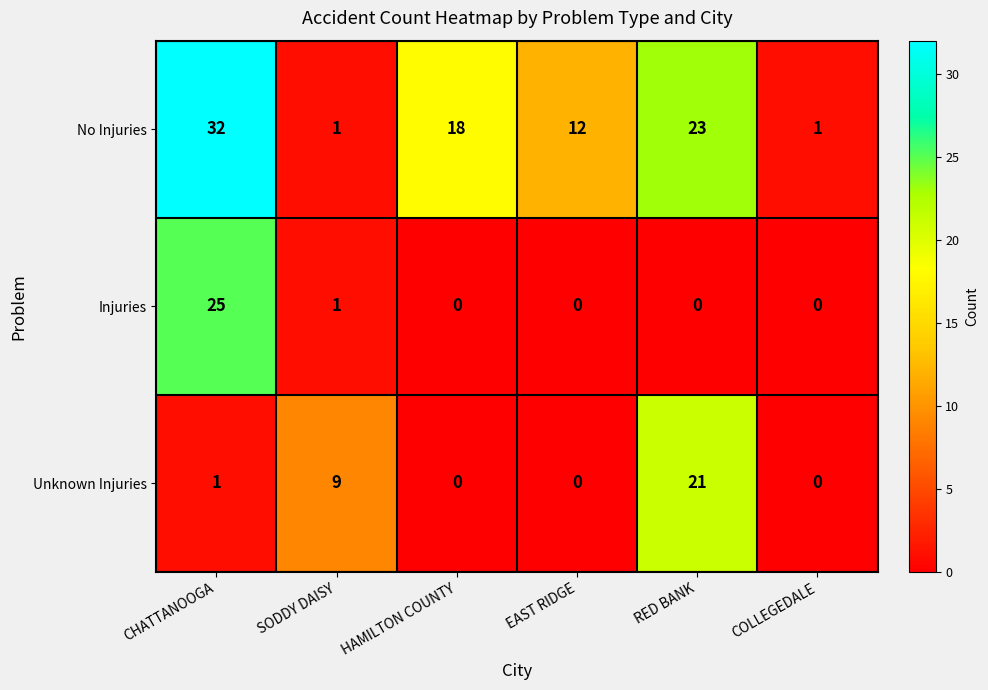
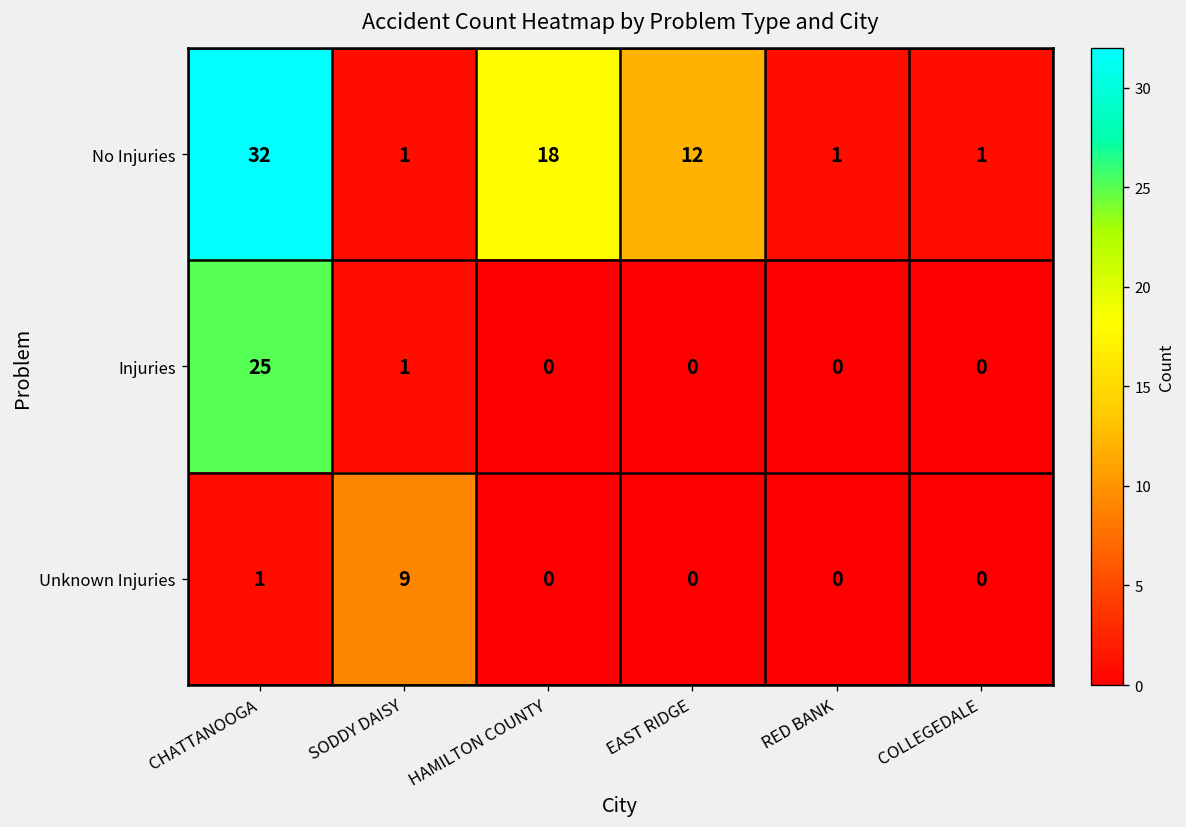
No Injuries, RED BANK: 23 -> 1
Unknown Injuries, RED BANK: 21 -> 0
